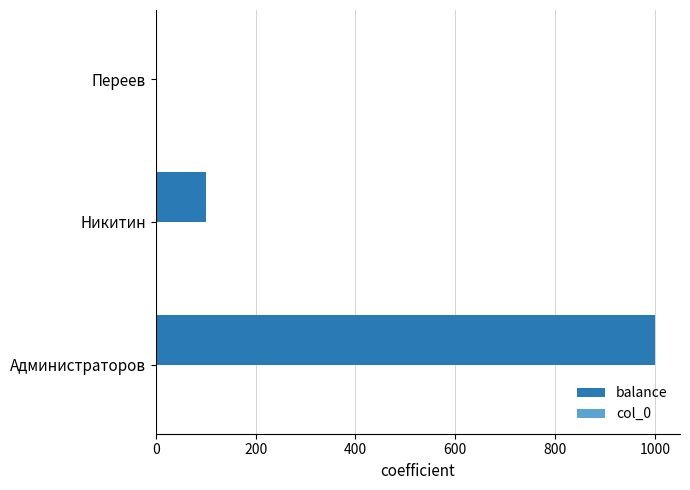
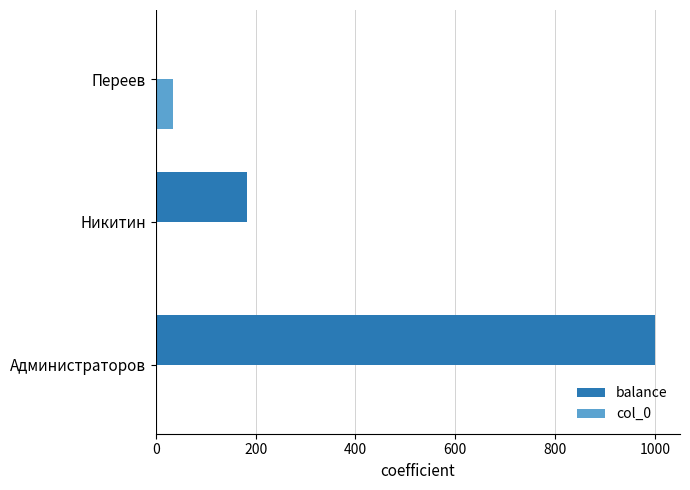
col_0, Переев: 0 -> 30
balance, Никитин: 100 -> 180
